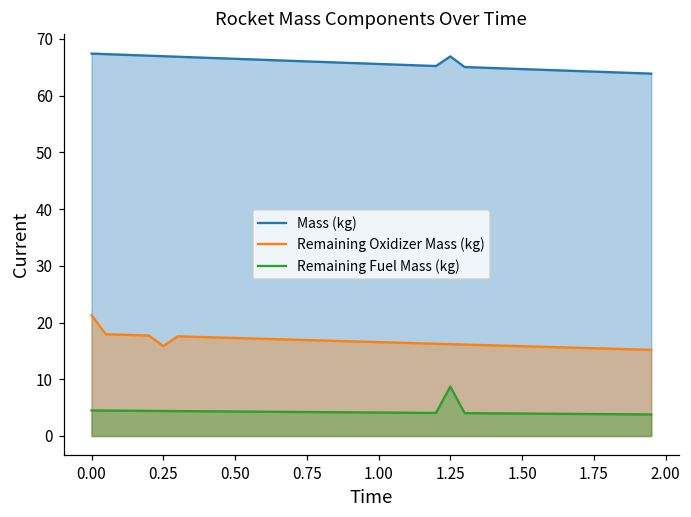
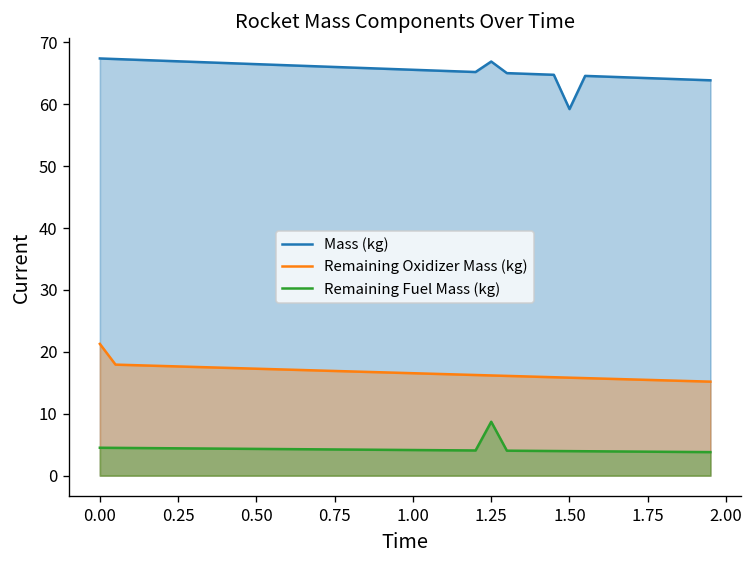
Remaining Oxidizer Mass (kg), 0.25: 16 -> 18
Mass (kg), 1.50: 65 -> 59
